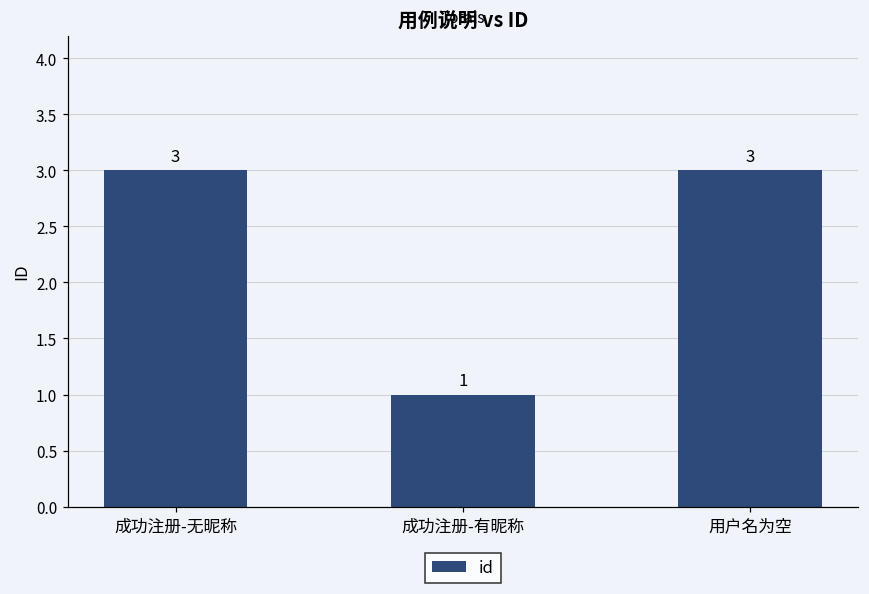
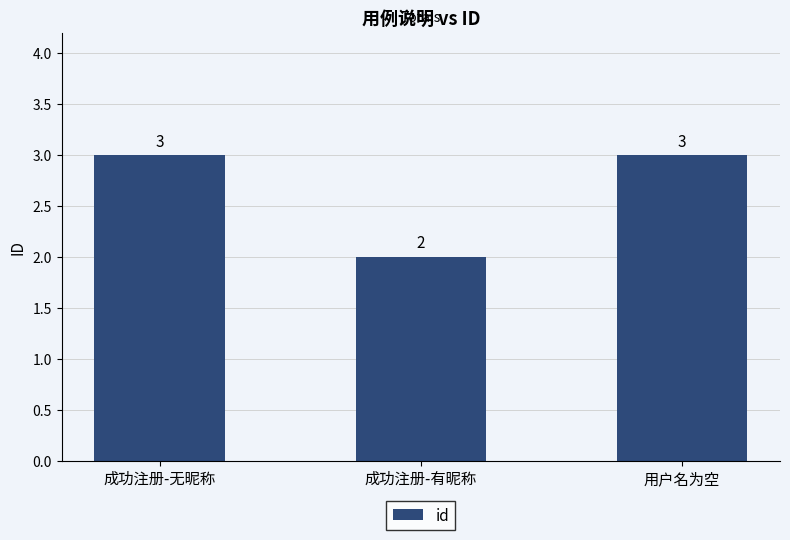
成功注册-有昵称: 1 -> 2
